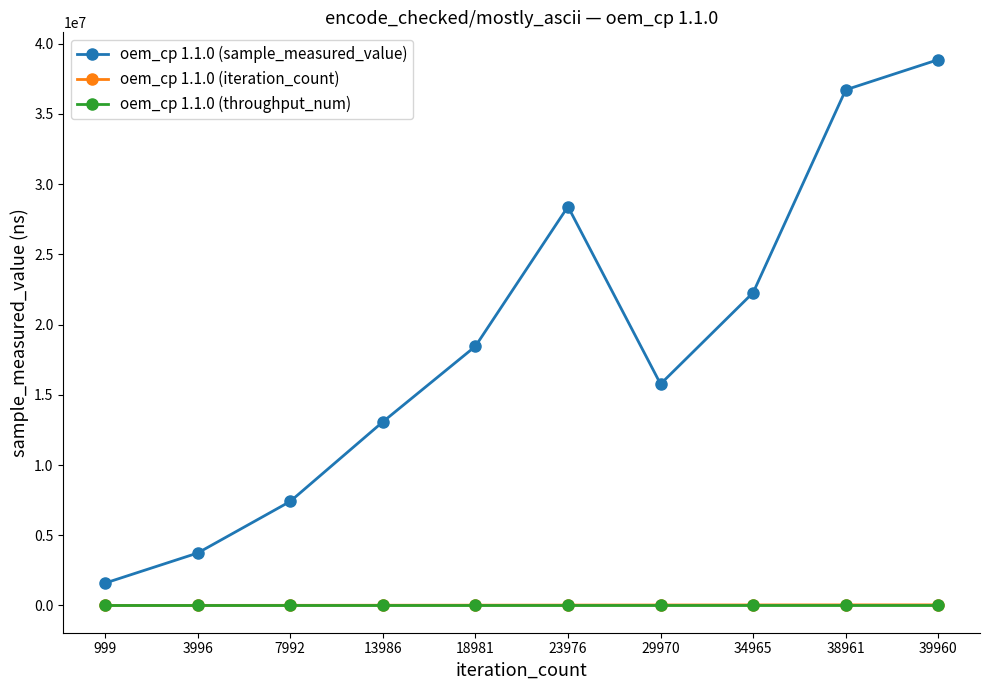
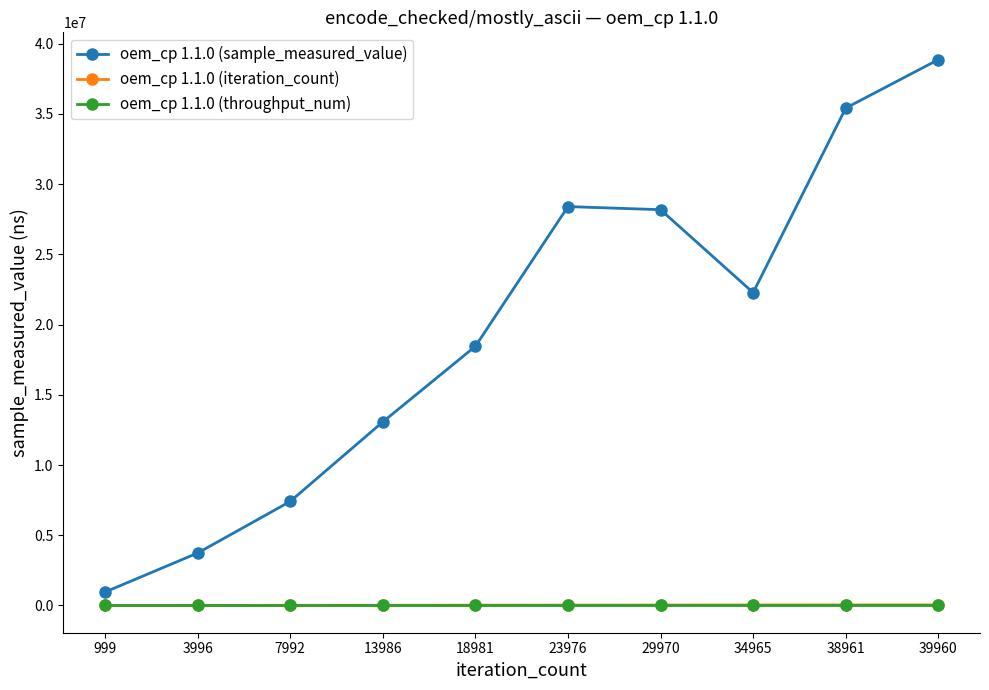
oem_cp 1.1.0 (sample_measured_value), 999: 1600000 -> 1000000
oem_cp 1.1.0 (sample_measured_value), 29970: 15800000 -> 28200000
oem_cp 1.1.0 (sample_measured_value), 38961: 36700000 -> 35400000
